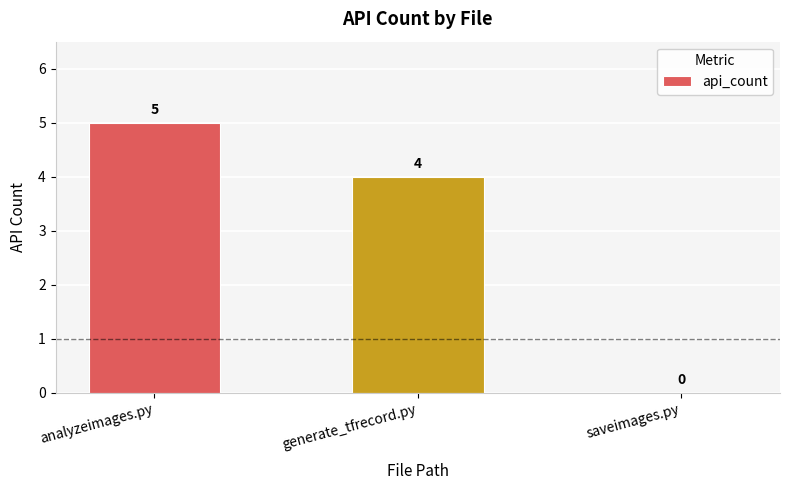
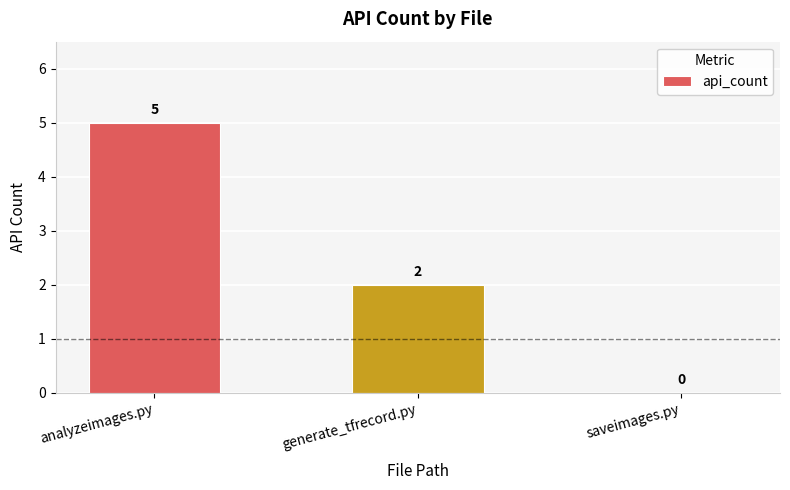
generate_tfrecord.py: 4 -> 2
